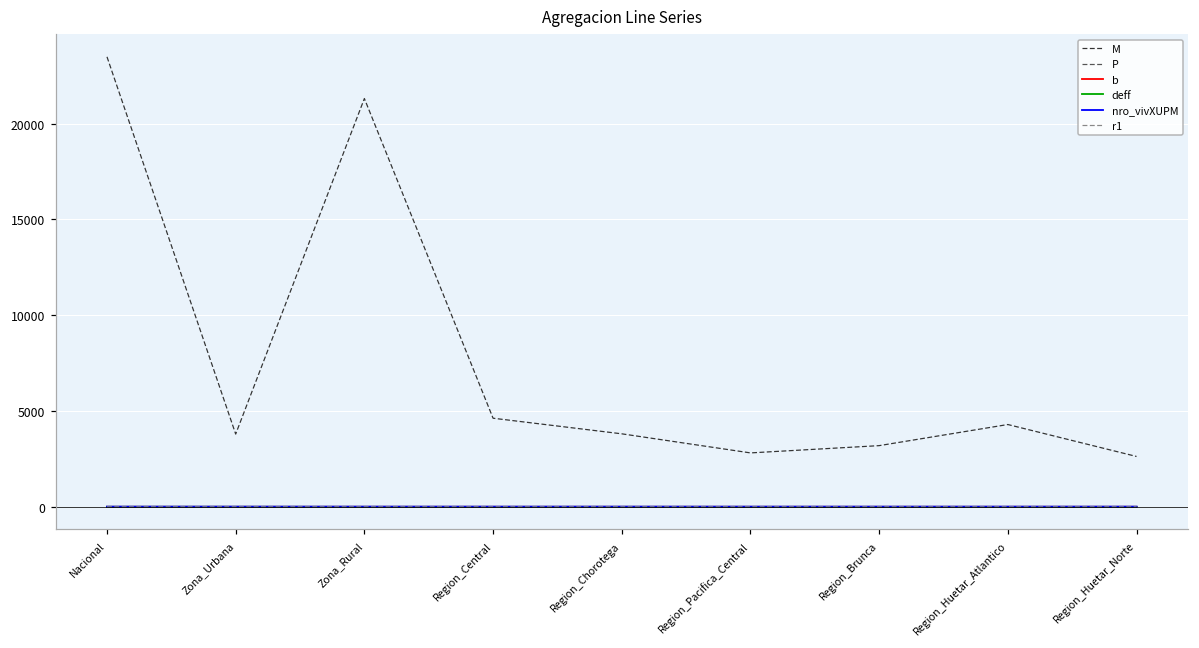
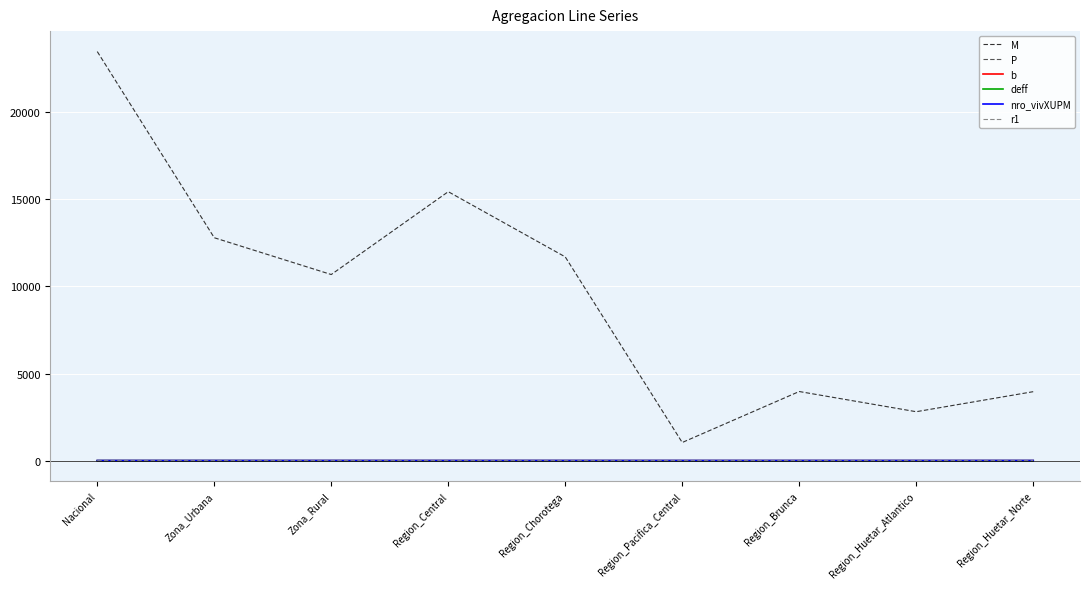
M, Zona_Urbana: 3800 -> 12800
M, Zona_Rural: 21300 -> 10700
M, Region_Central: 4600 -> 15400
M, Region_Chorotega: 3800 -> 11700
M, Region_Pacifica_Central: 2800 -> 1000
M, Region_Brunca: 3200 -> 4000
M, Region_Huetar_Atlantico: 4300 -> 2800
M, Region_Huetar_Norte: 2600 -> 4000
